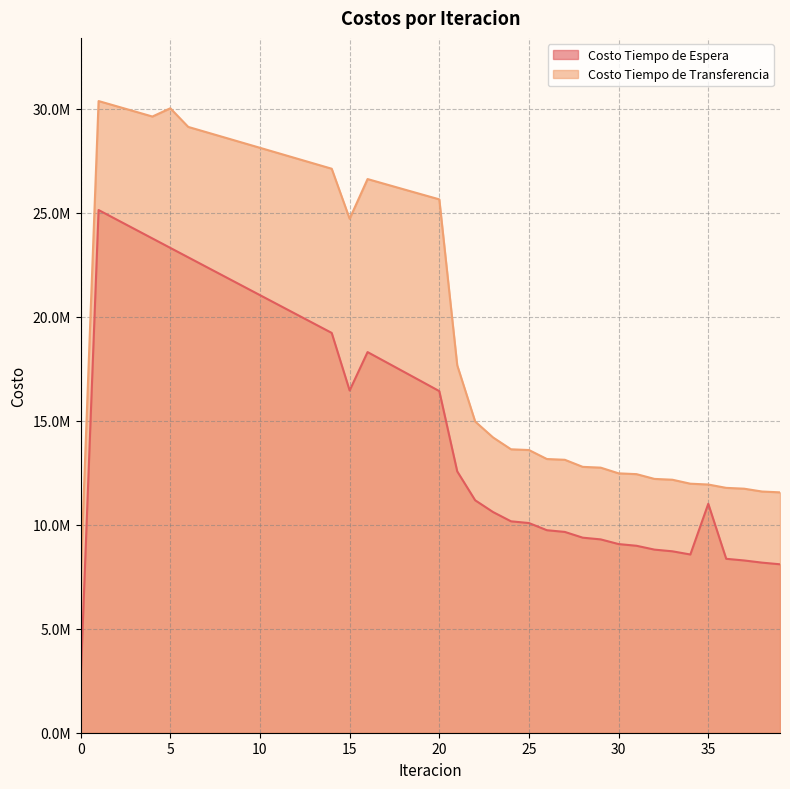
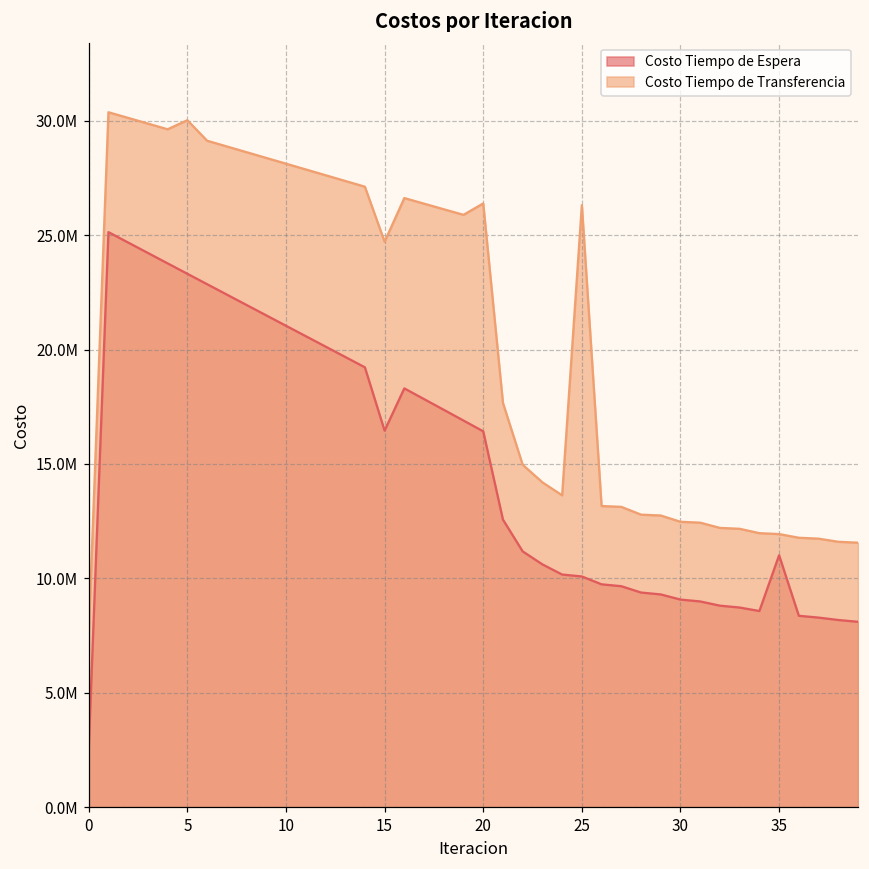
Costo Tiempo de Transferencia, 20: 25600000 -> 26400000
Costo Tiempo de Transferencia, 25: 13600000 -> 26300000
